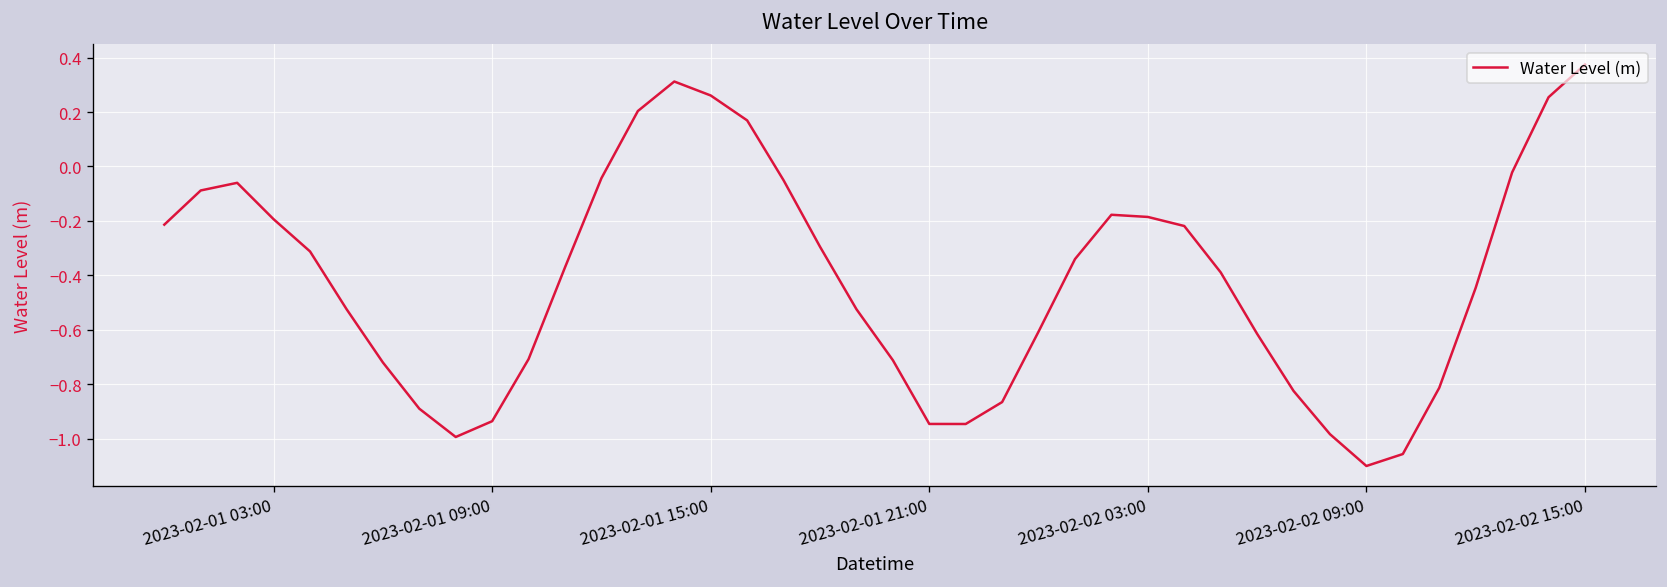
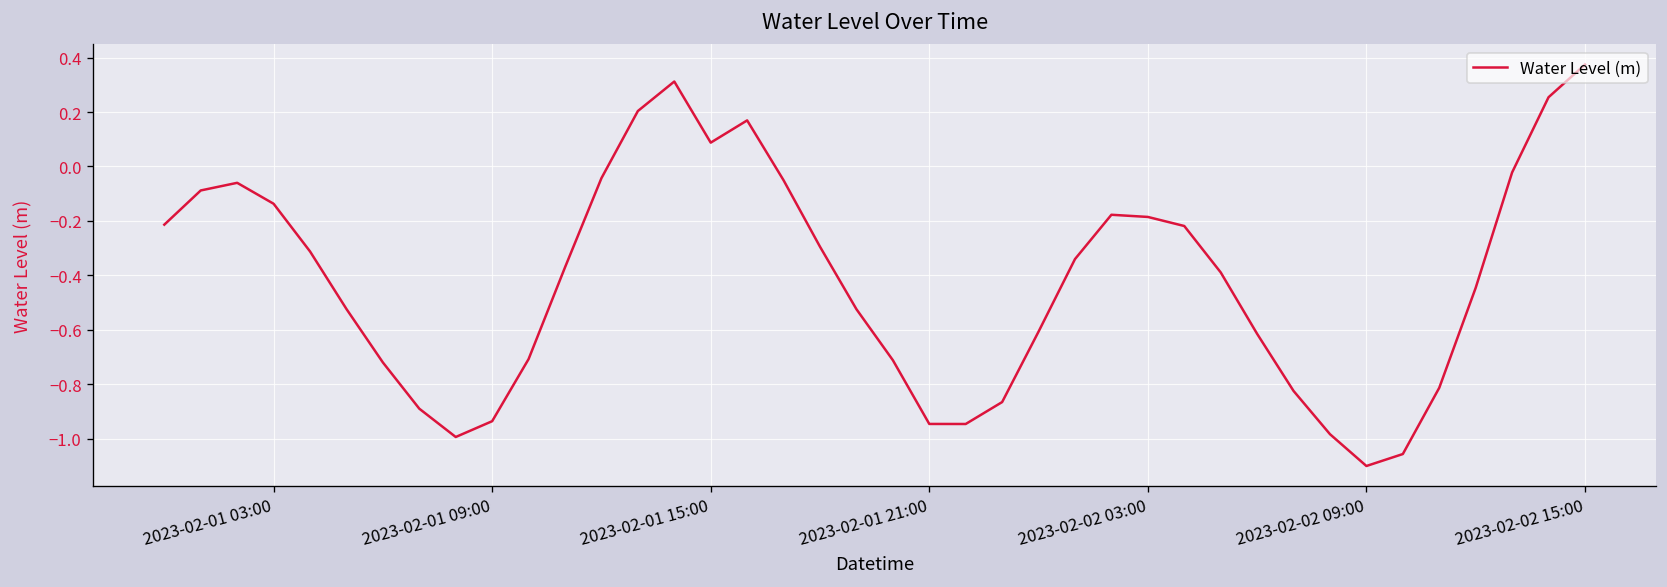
2023-02-01 03:00: -0.19 -> -0.14
2023-02-01 15:00: 0.26 -> 0.09
